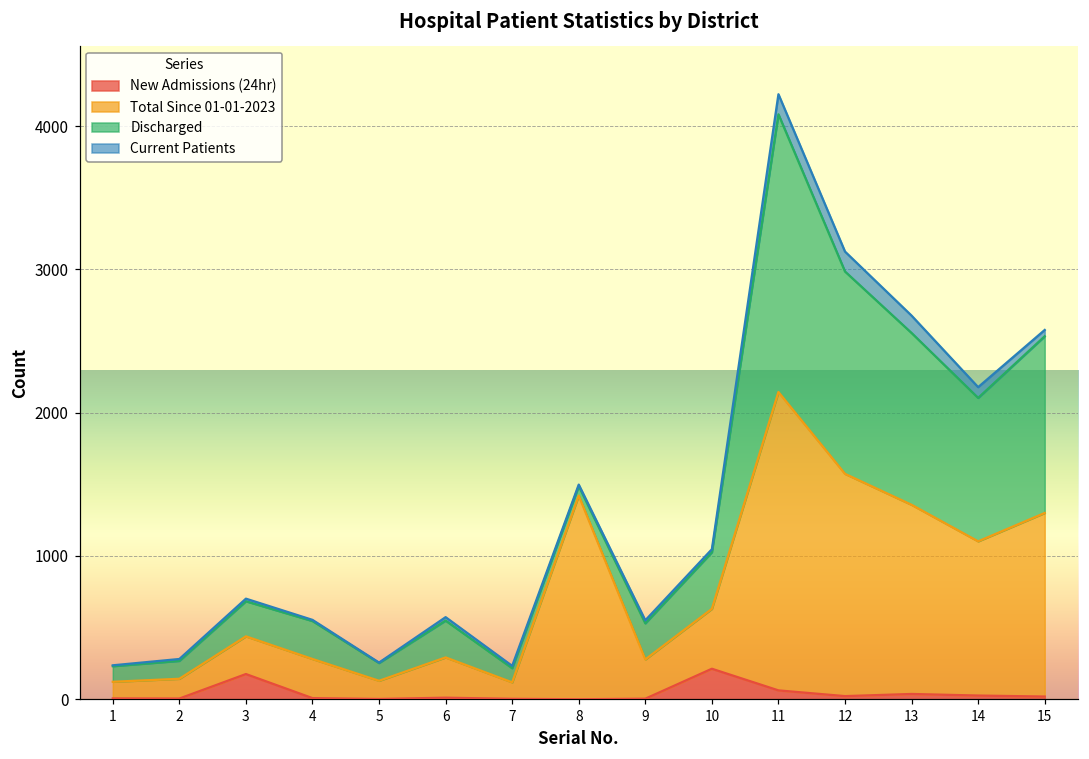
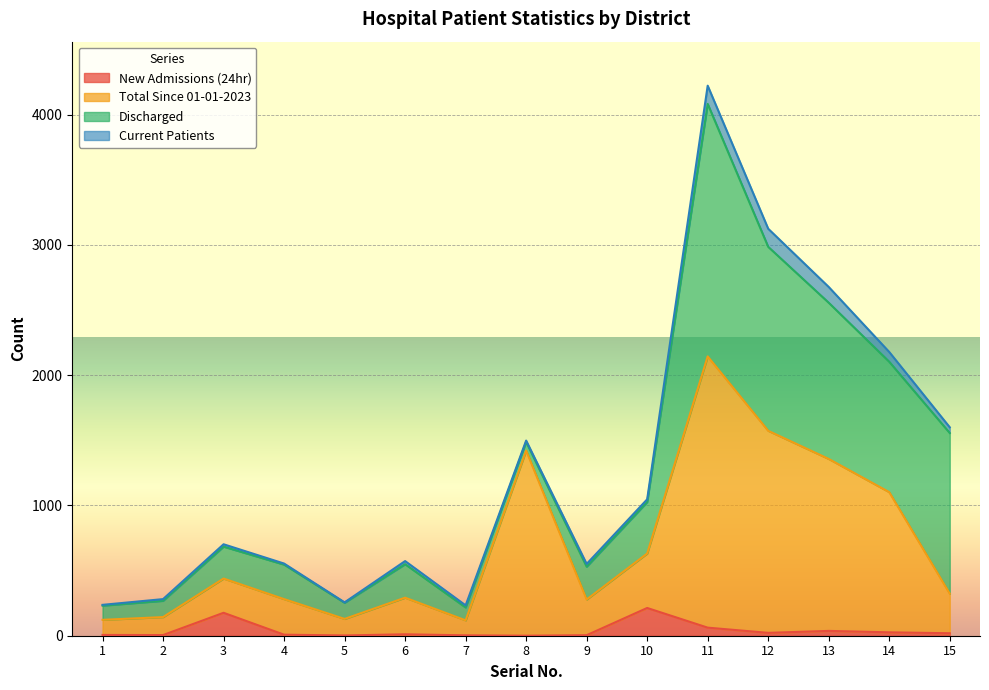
Total Since 01-01-2023, 15: 1280 -> 300
